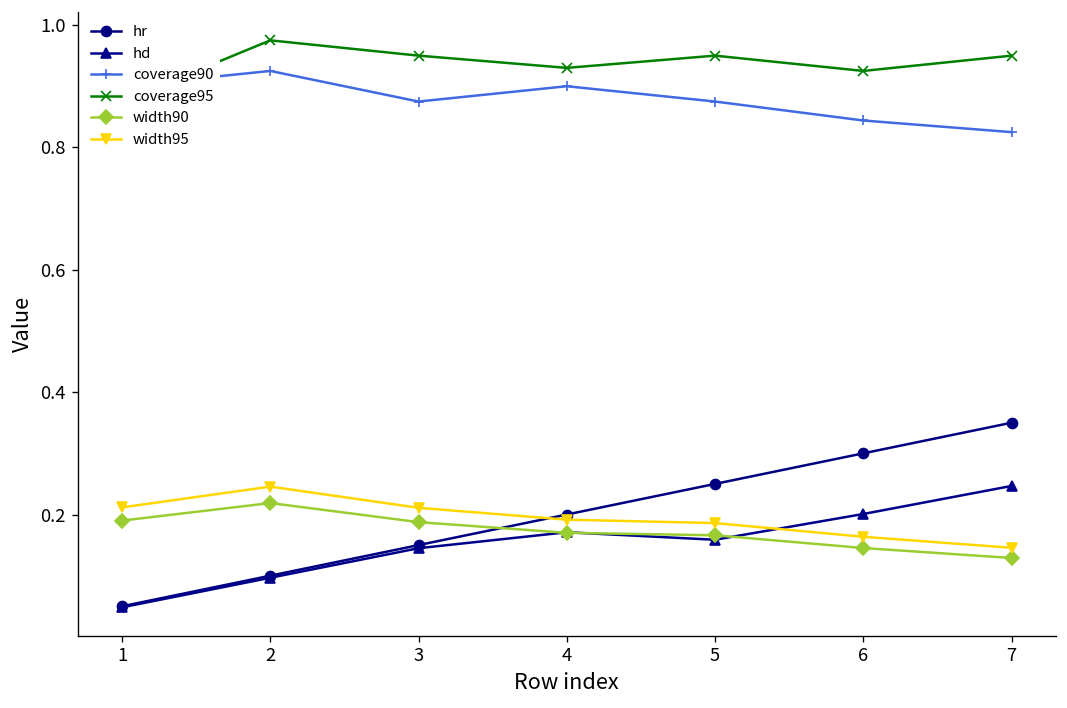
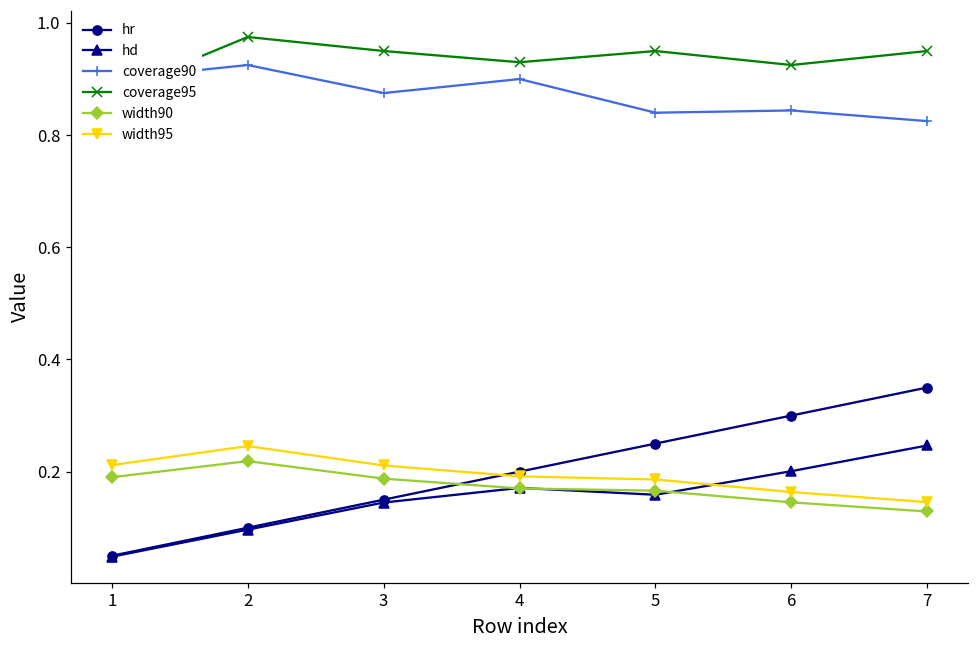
coverage90, 5: 0.88 -> 0.84
